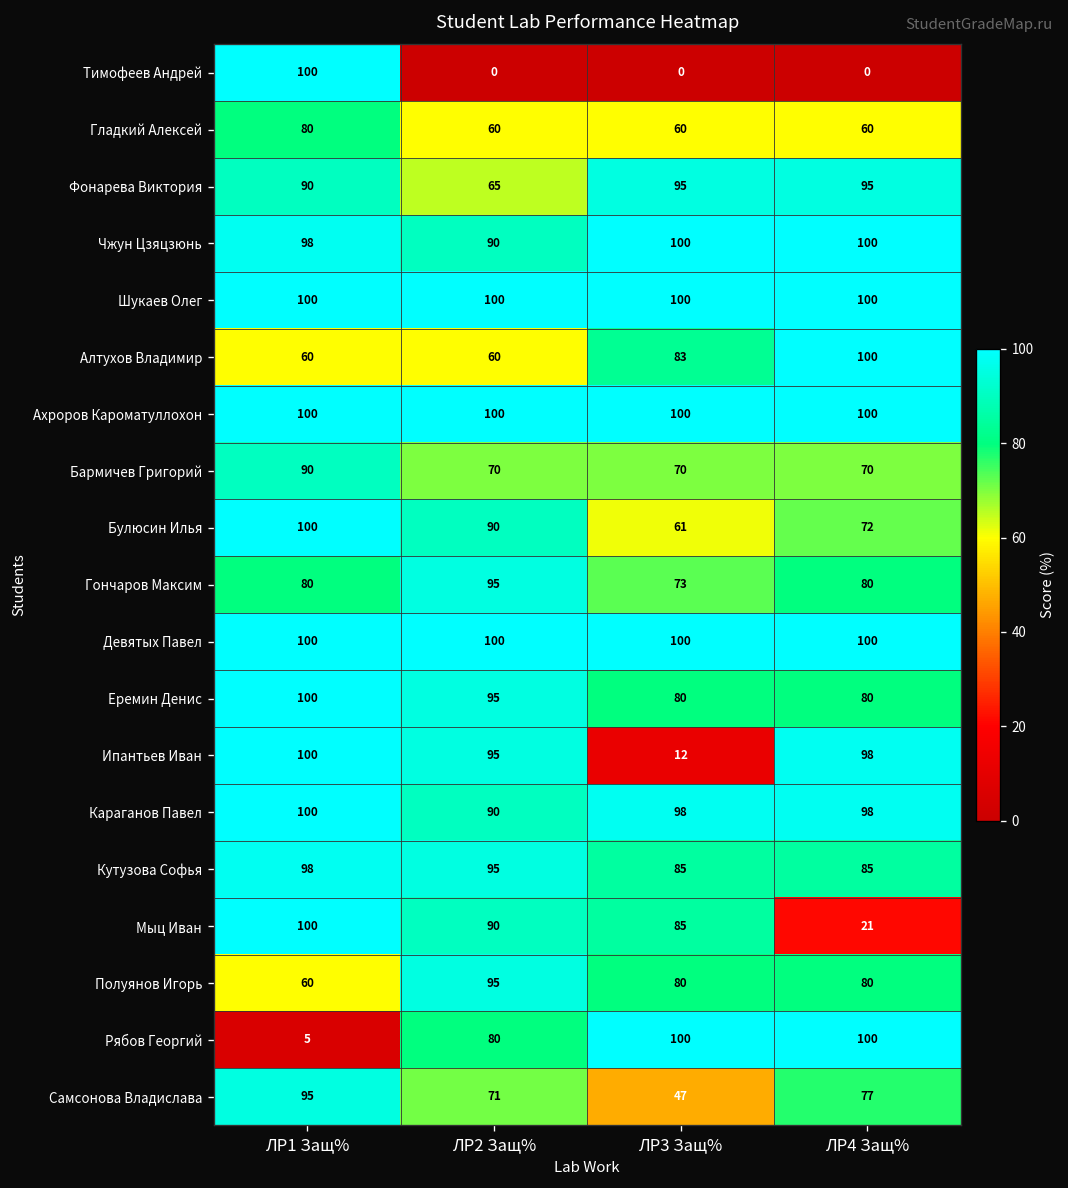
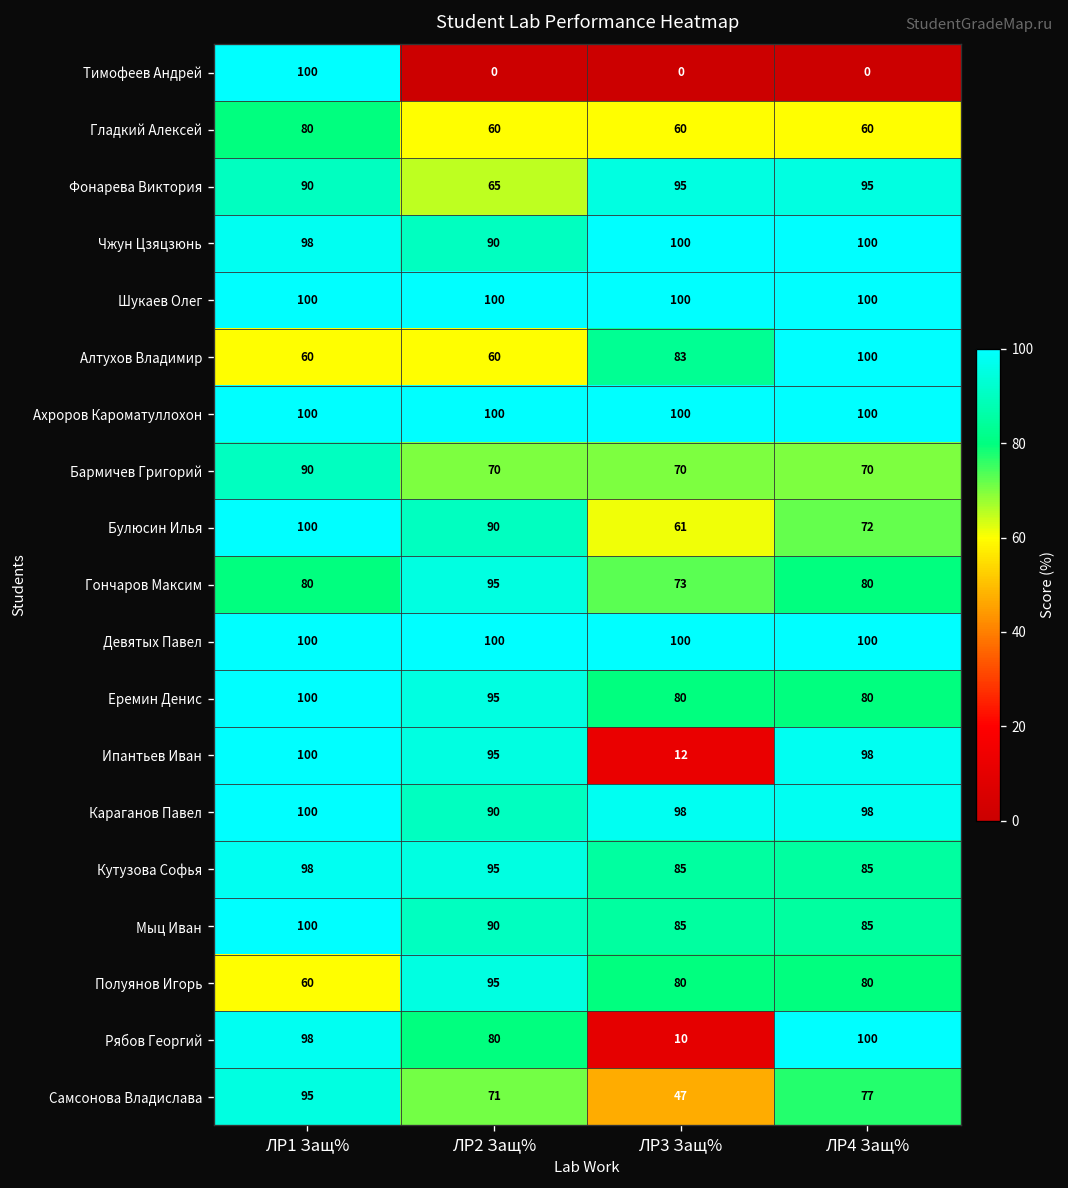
Мыц Иван, ЛР4 Защ%: 21 -> 85
Рябов Георгий, ЛР1 Защ%: 5 -> 98
Рябов Георгий, ЛР3 Защ%: 100 -> 10
